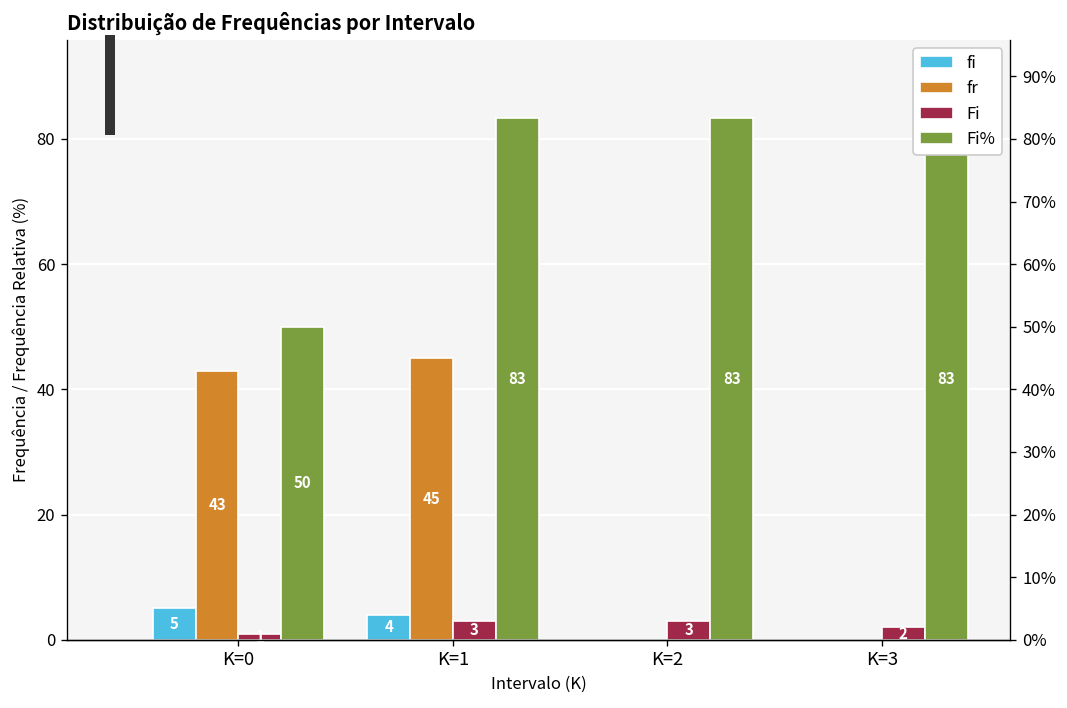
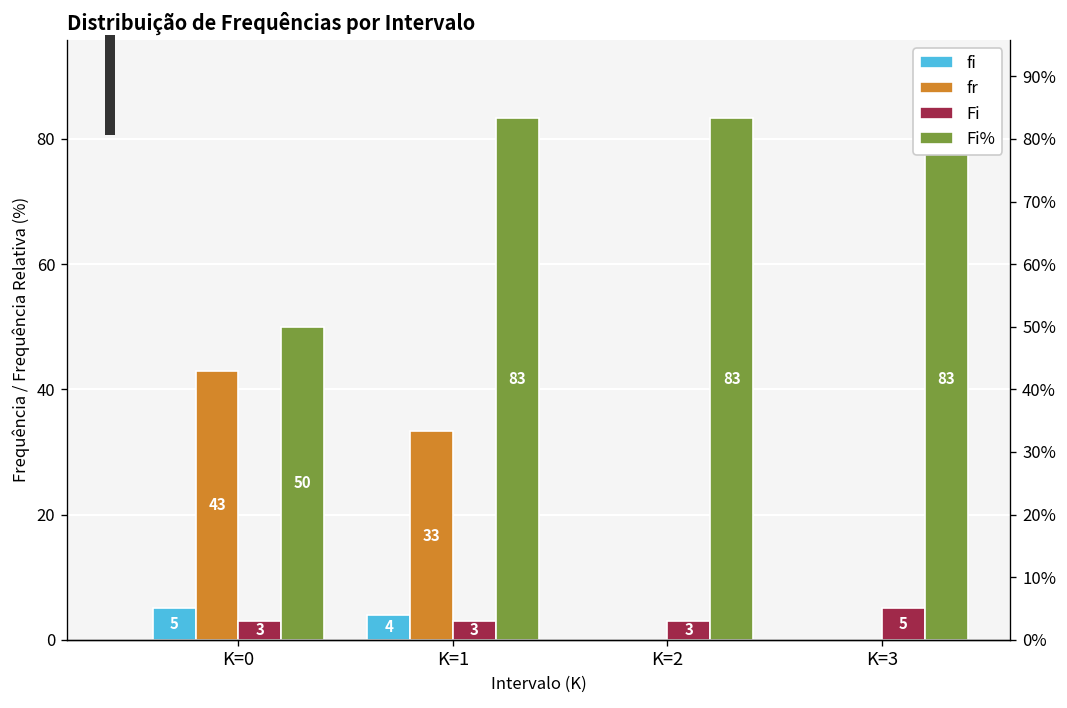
Fi, K=0: 1 -> 3
fr, K=1: 45 -> 33
Fi, K=3: 2 -> 5
